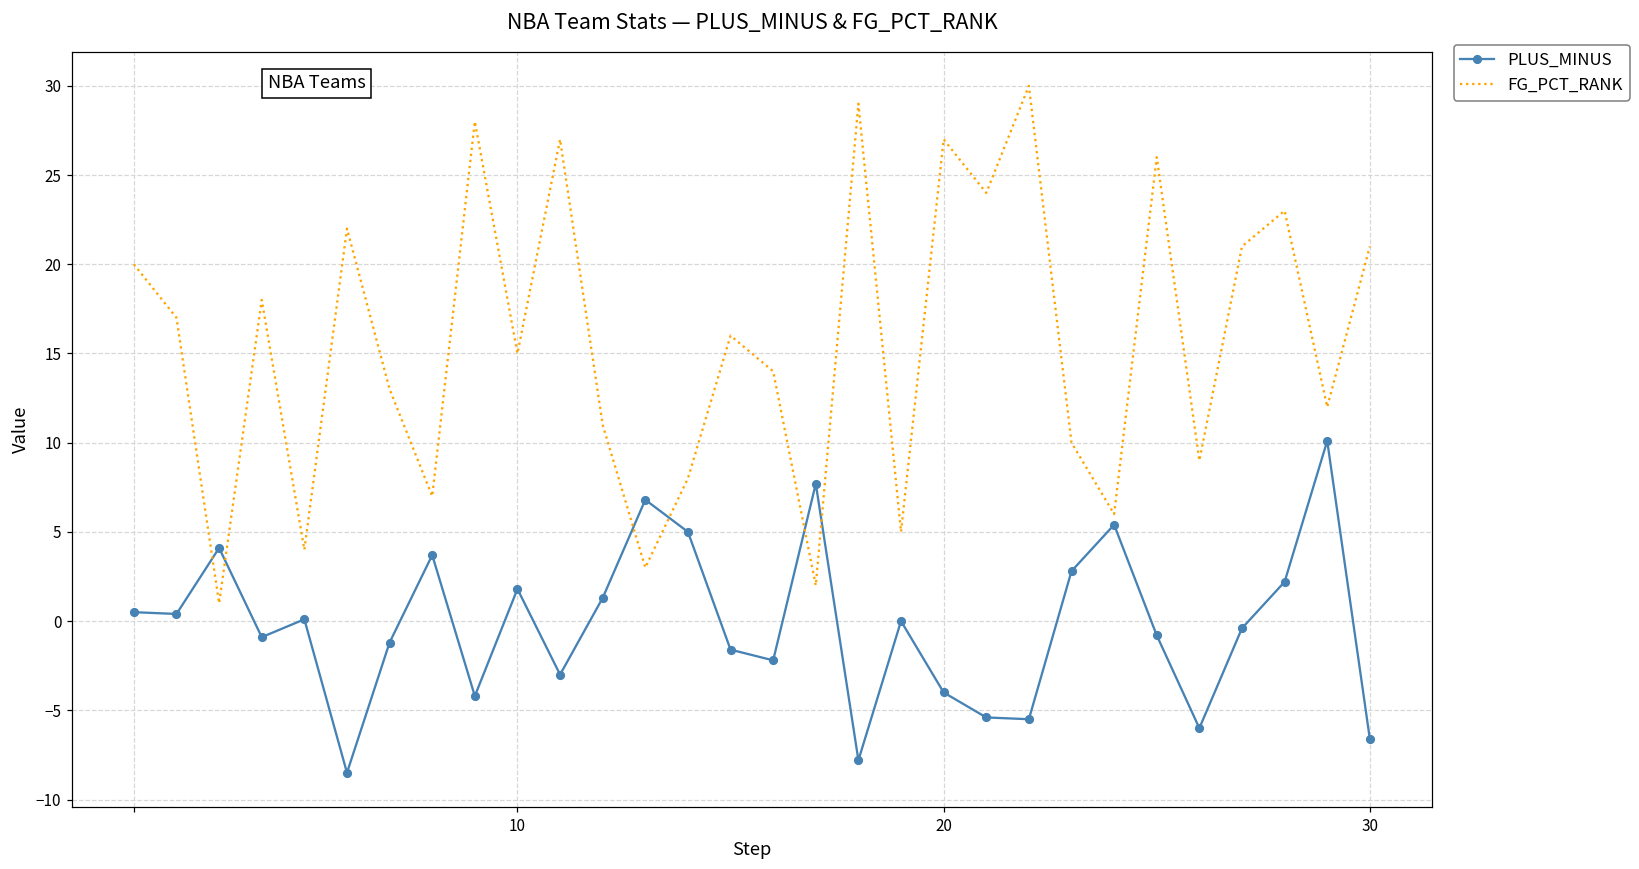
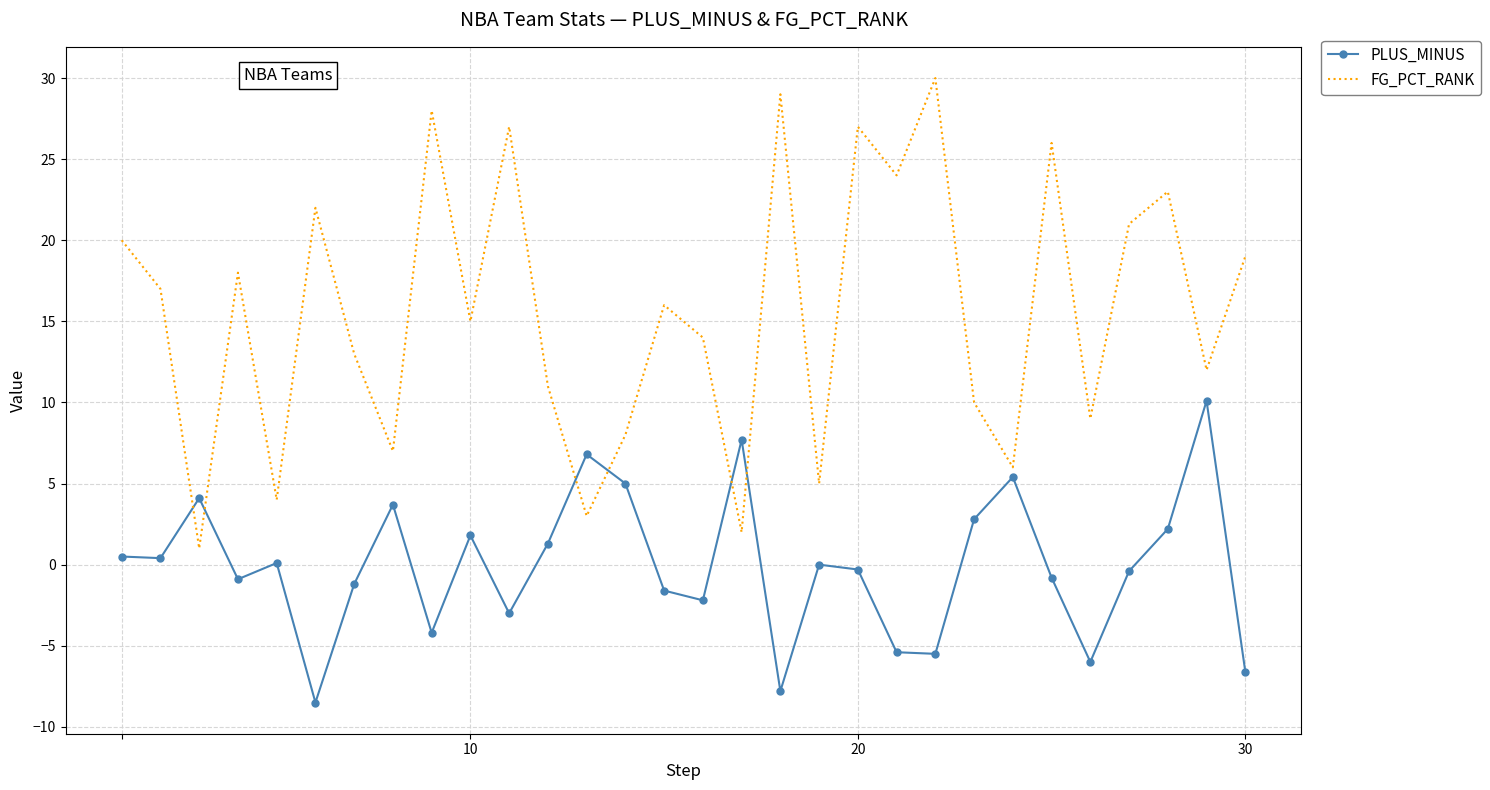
PLUS_MINUS, 20: -4.0 -> -0.3
FG_PCT_RANK, 30: 21 -> 19
